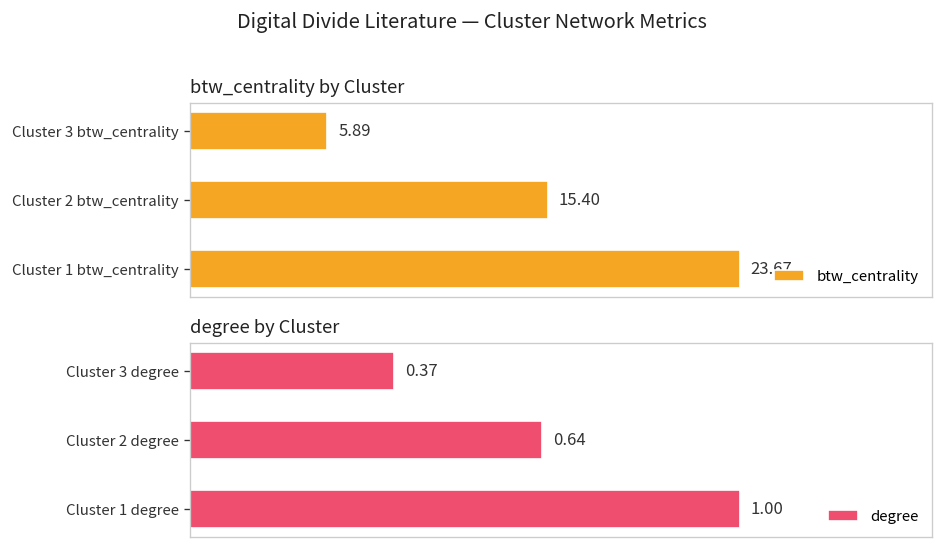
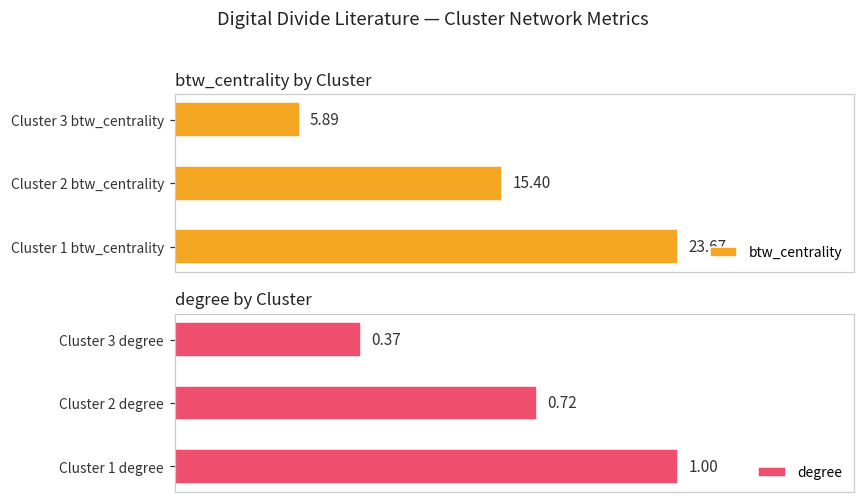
degree by Cluster, Cluster 2 degree: 0.64 -> 0.72
